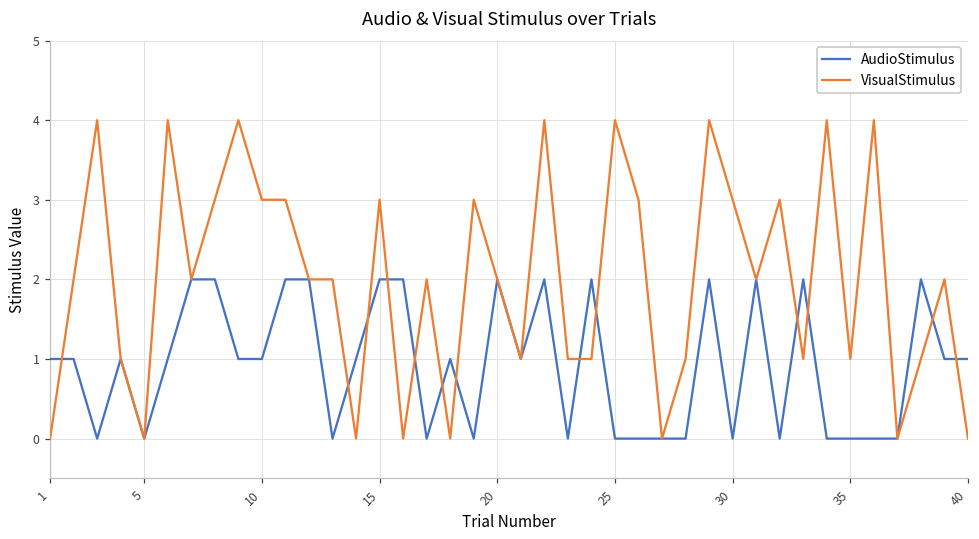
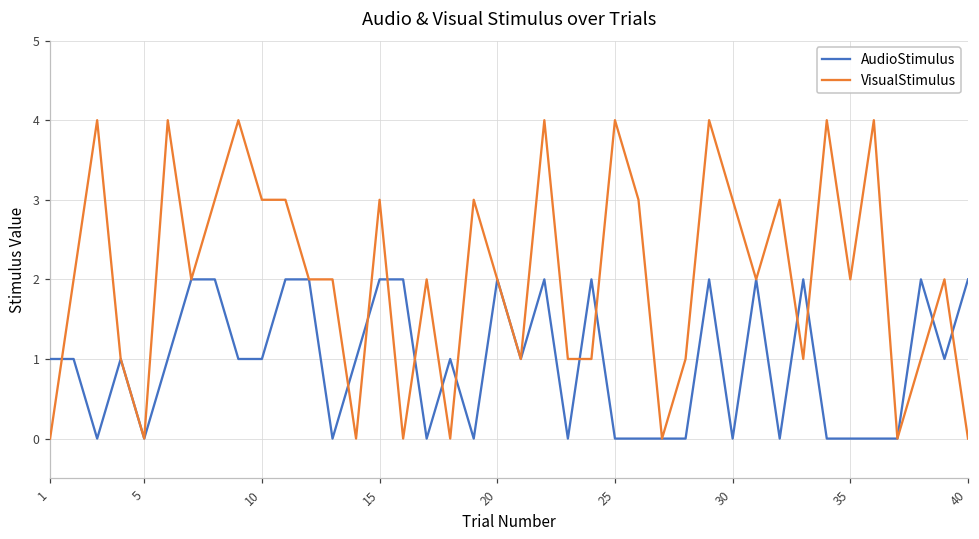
VisualStimulus, 35: 1 -> 2
AudioStimulus, 40: 1 -> 2
